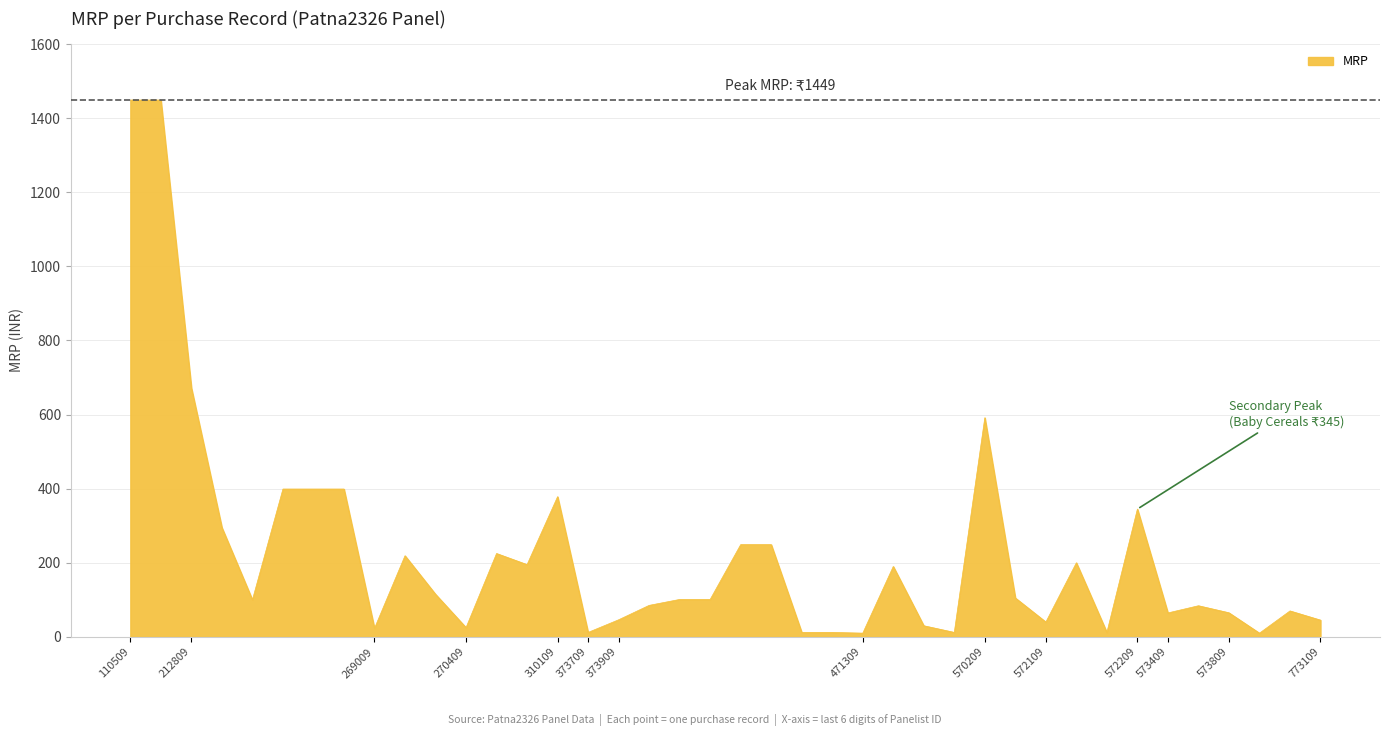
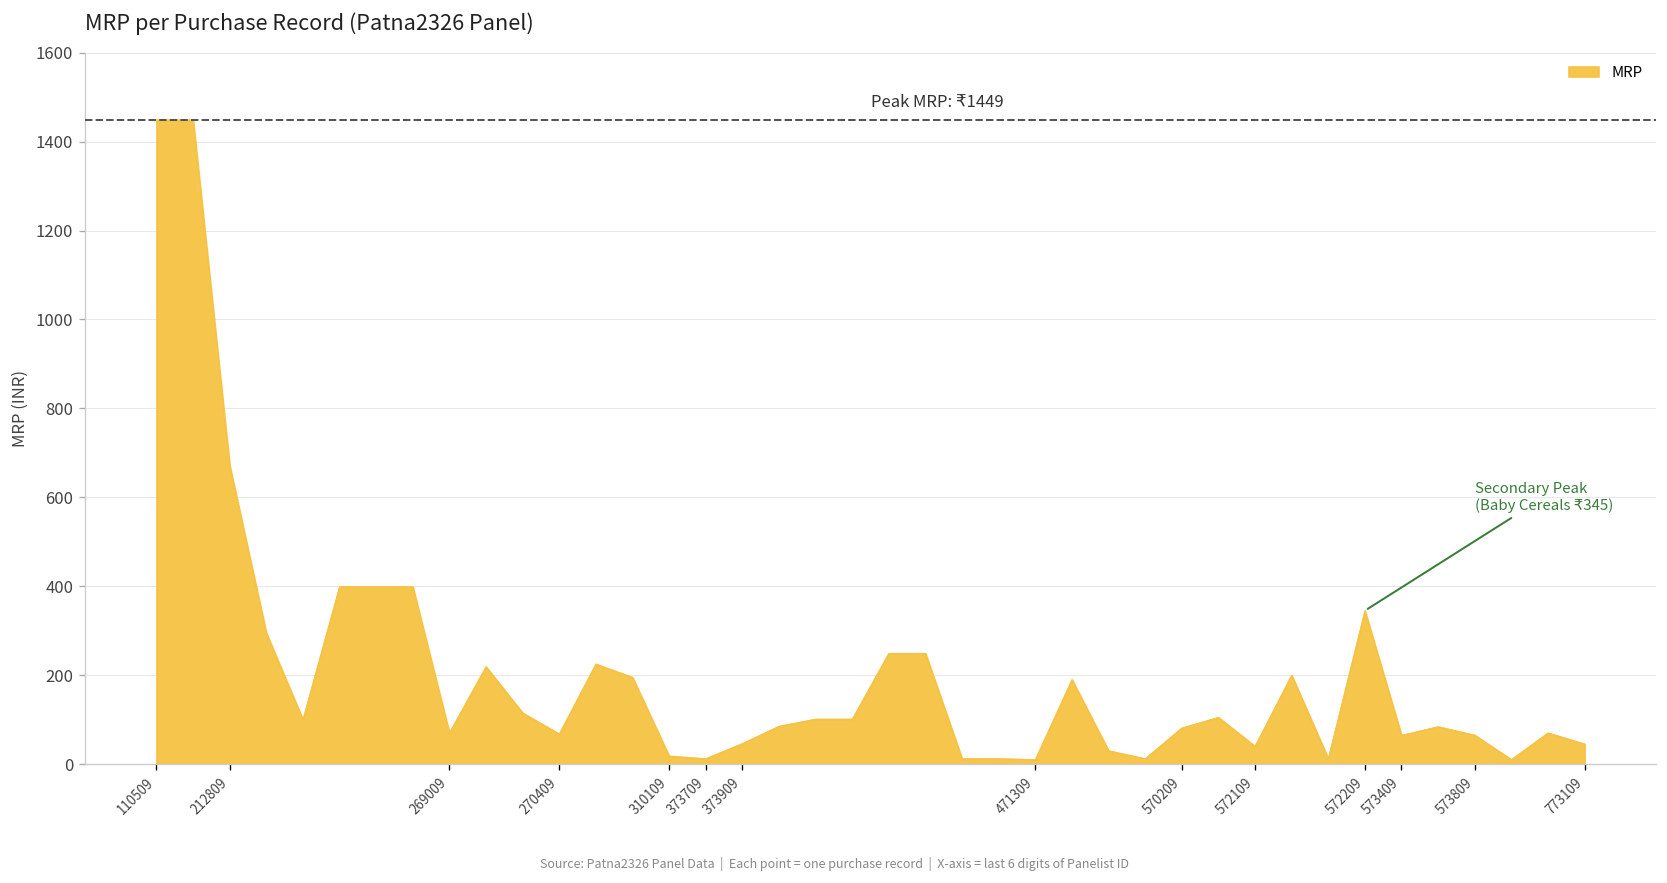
269009: 20 -> 70
270409: 30 -> 70
310109: 380 -> 20
570209: 590 -> 80
